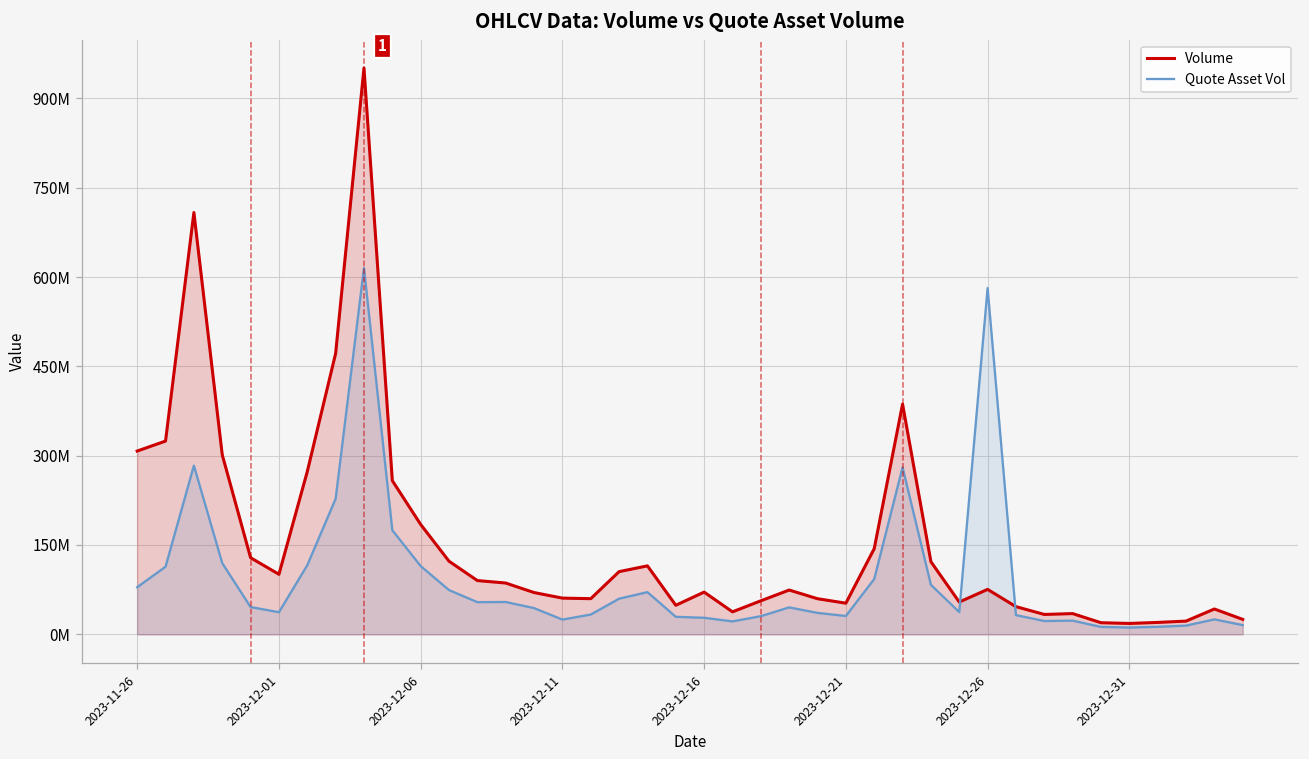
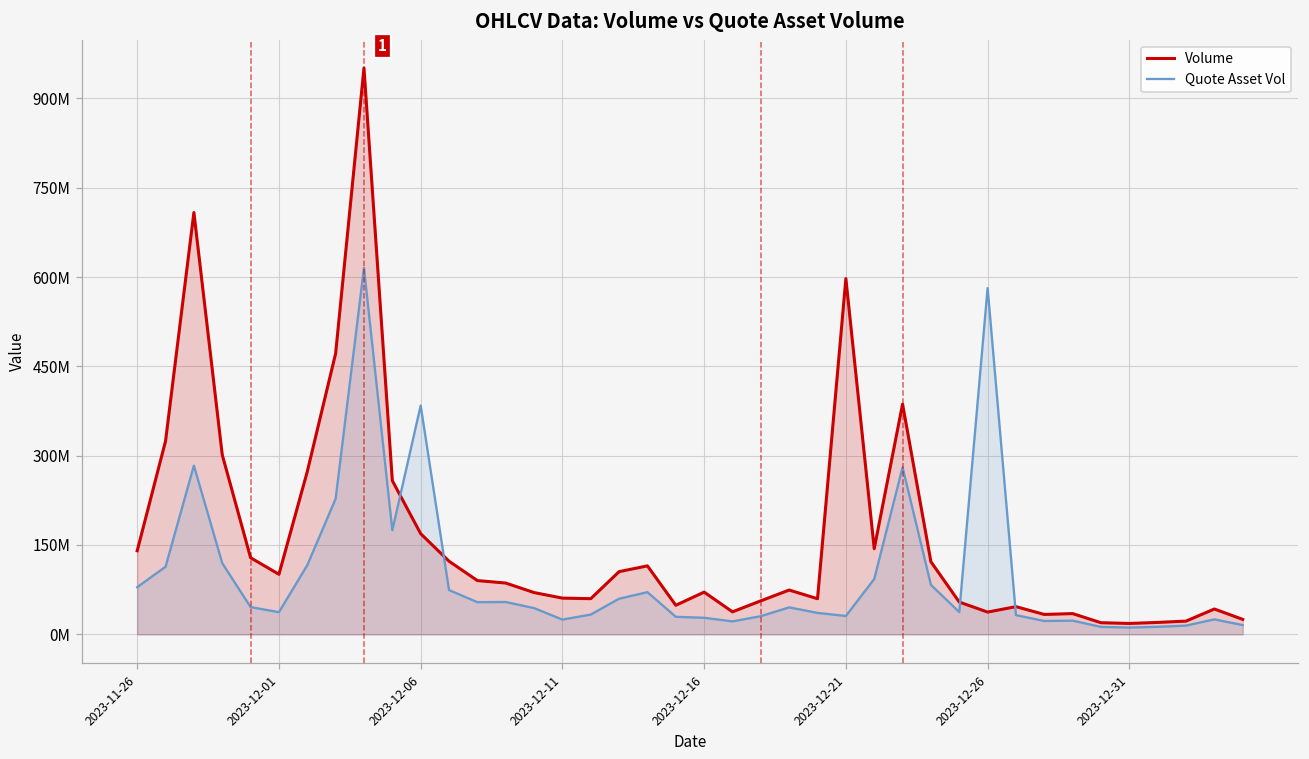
Volume, 2023-11-26: 310000000 -> 140000000
Volume, 2023-12-06: 180000000 -> 170000000
Quote Asset Vol, 2023-12-06: 110000000 -> 380000000
Volume, 2023-12-21: 50000000 -> 600000000
Volume, 2023-12-26: 80000000 -> 40000000
